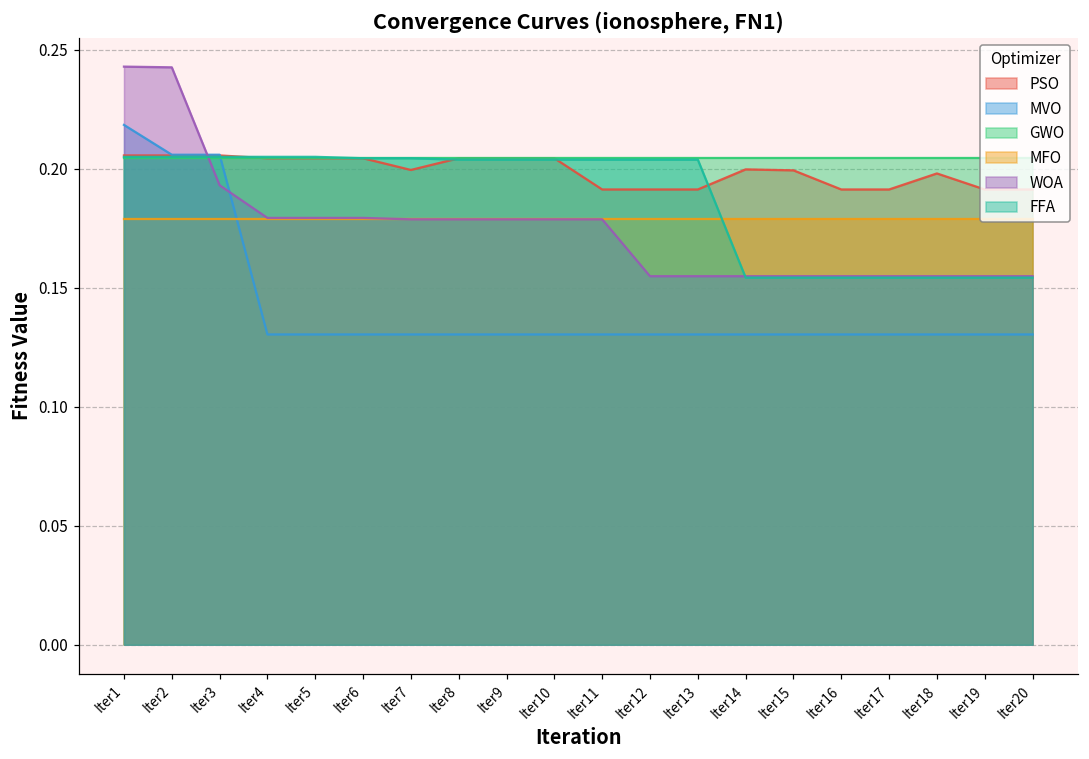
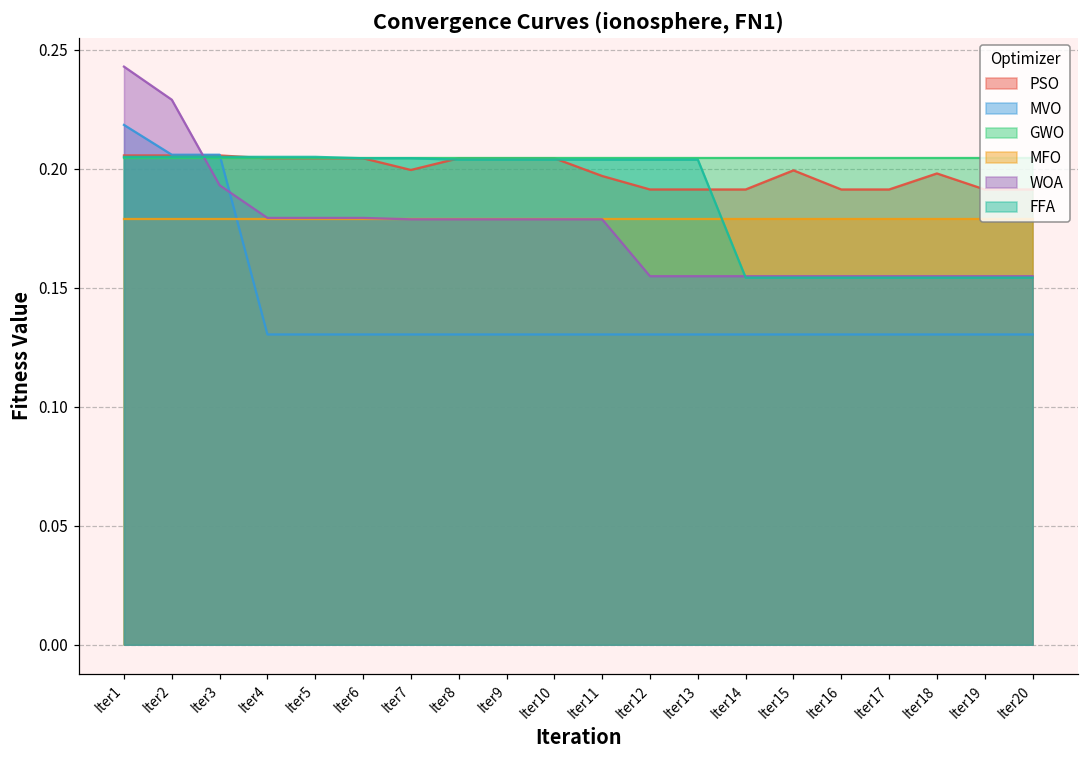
WOA, Iter2: 0.243 -> 0.229
PSO, Iter11: 0.191 -> 0.197
PSO, Iter14: 0.200 -> 0.191
